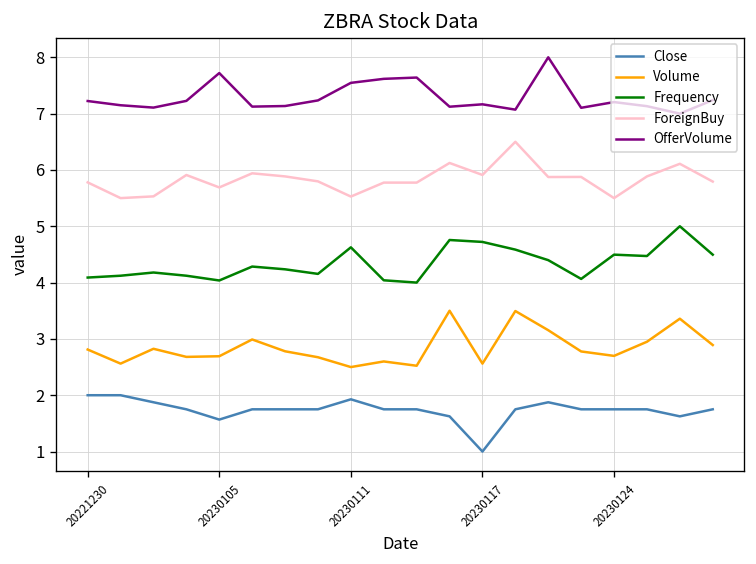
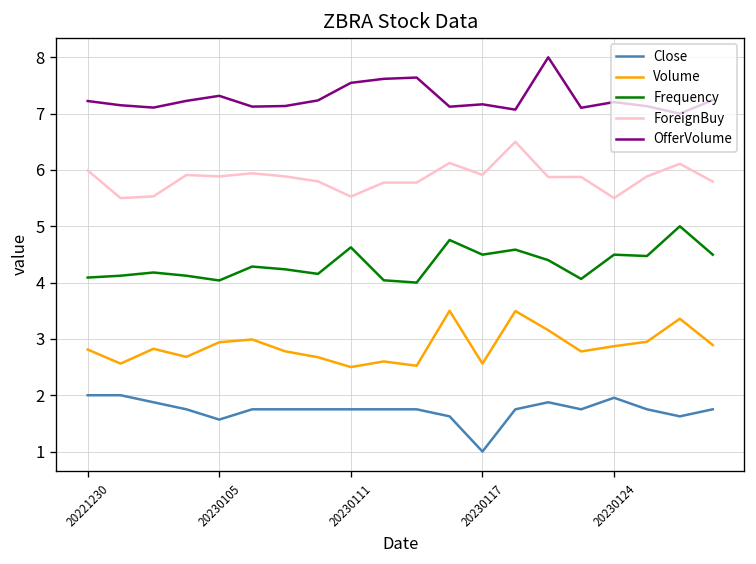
ForeignBuy, 20221230: 5.8 -> 6.0
Volume, 20230105: 2.7 -> 2.9
ForeignBuy, 20230105: 5.7 -> 5.9
OfferVolume, 20230105: 7.7 -> 7.3
Close, 20230111: 1.9 -> 1.8
Frequency, 20230117: 4.7 -> 4.5
Close, 20230124: 1.8 -> 2.0
Volume, 20230124: 2.7 -> 2.9
